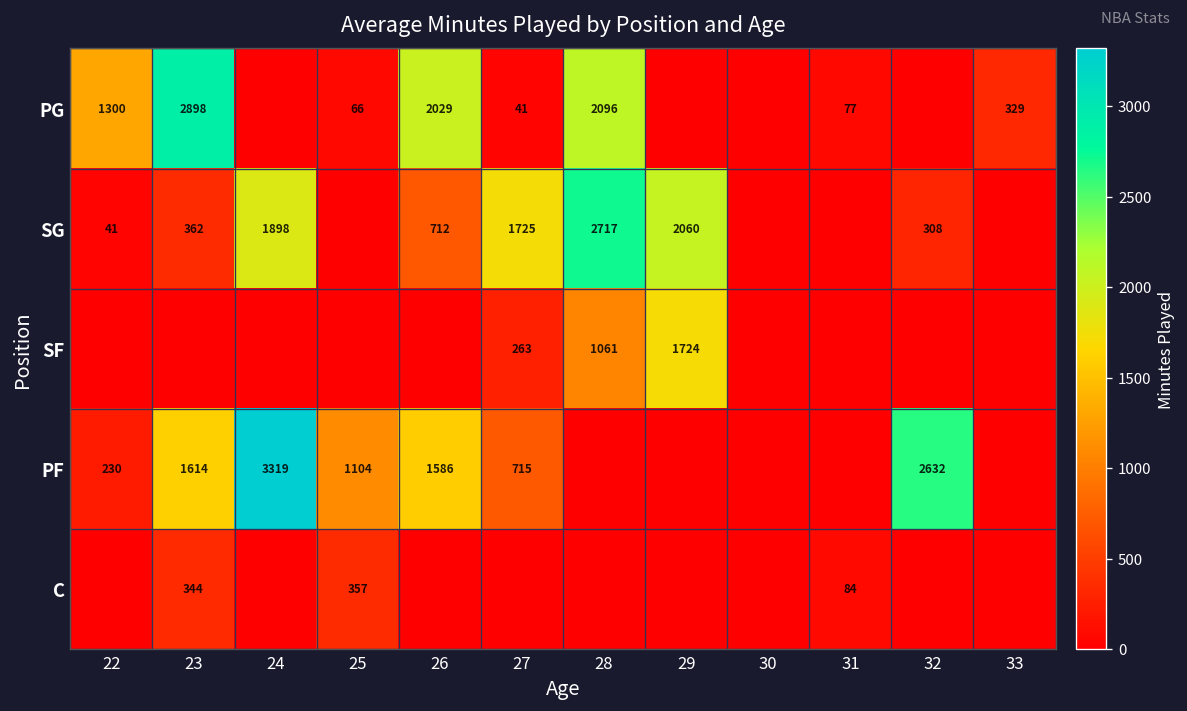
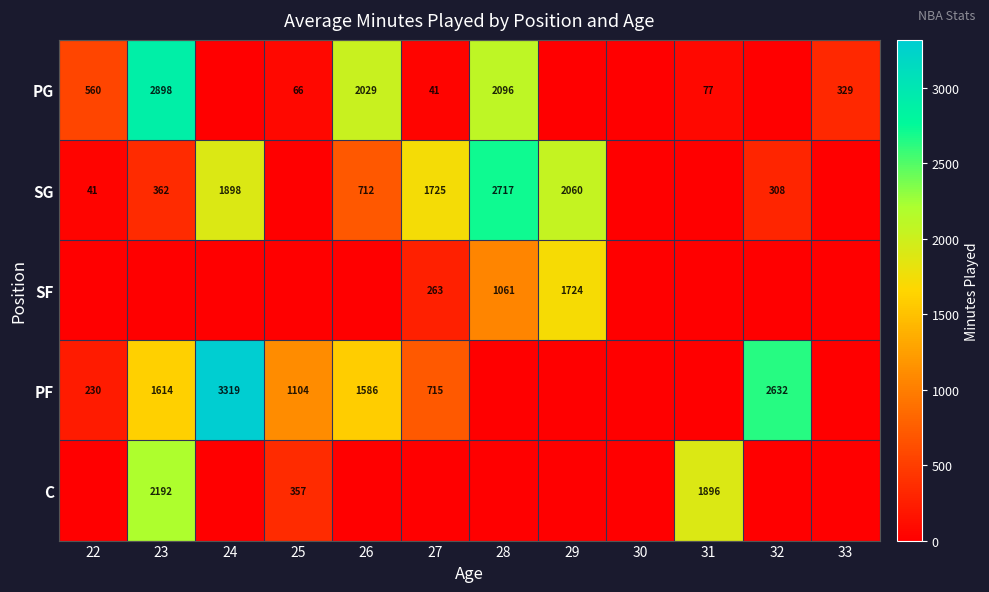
PG, 22: 1300 -> 560
C, 23: 344 -> 2192
C, 31: 84 -> 1896
